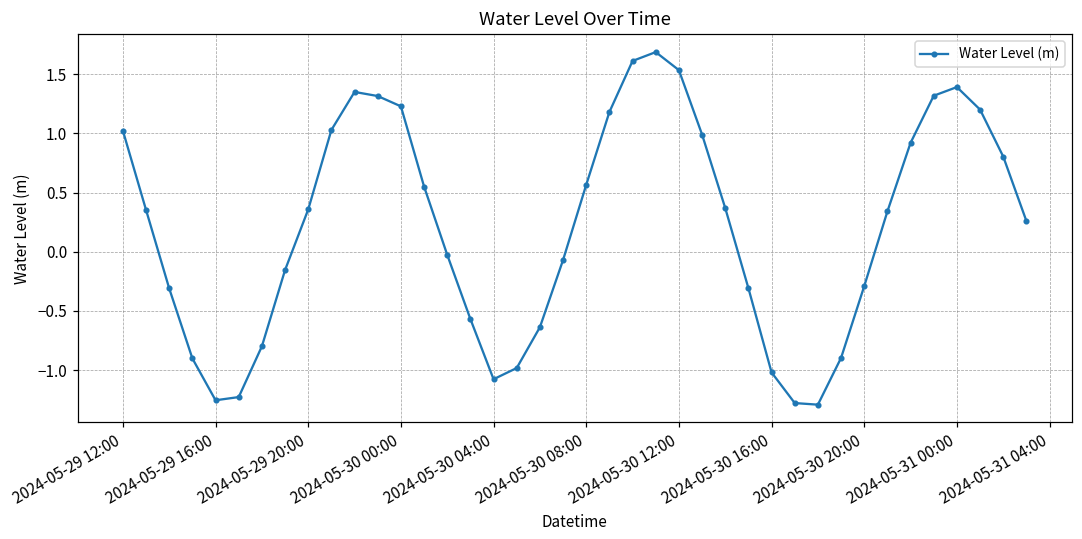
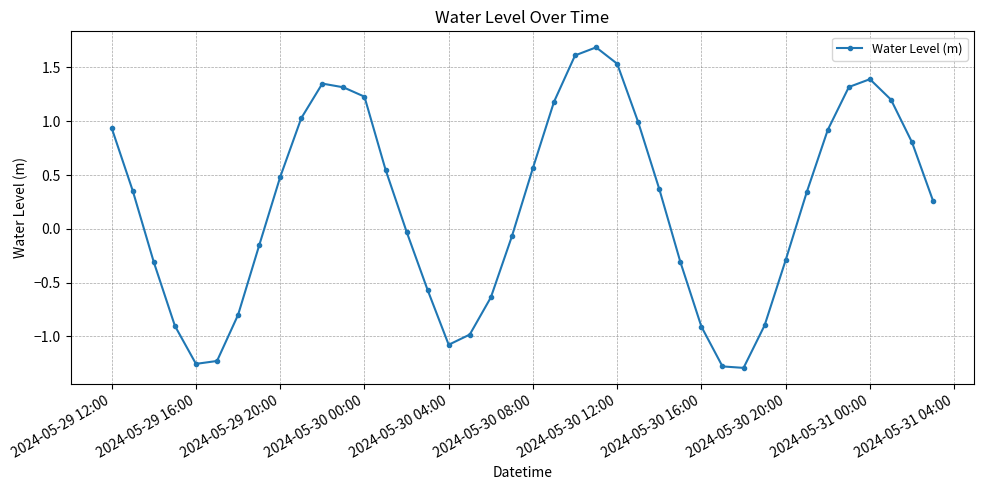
2024-05-29 12:00: 1.02 -> 0.94
2024-05-29 20:00: 0.36 -> 0.48
2024-05-30 16:00: -1.02 -> -0.91
